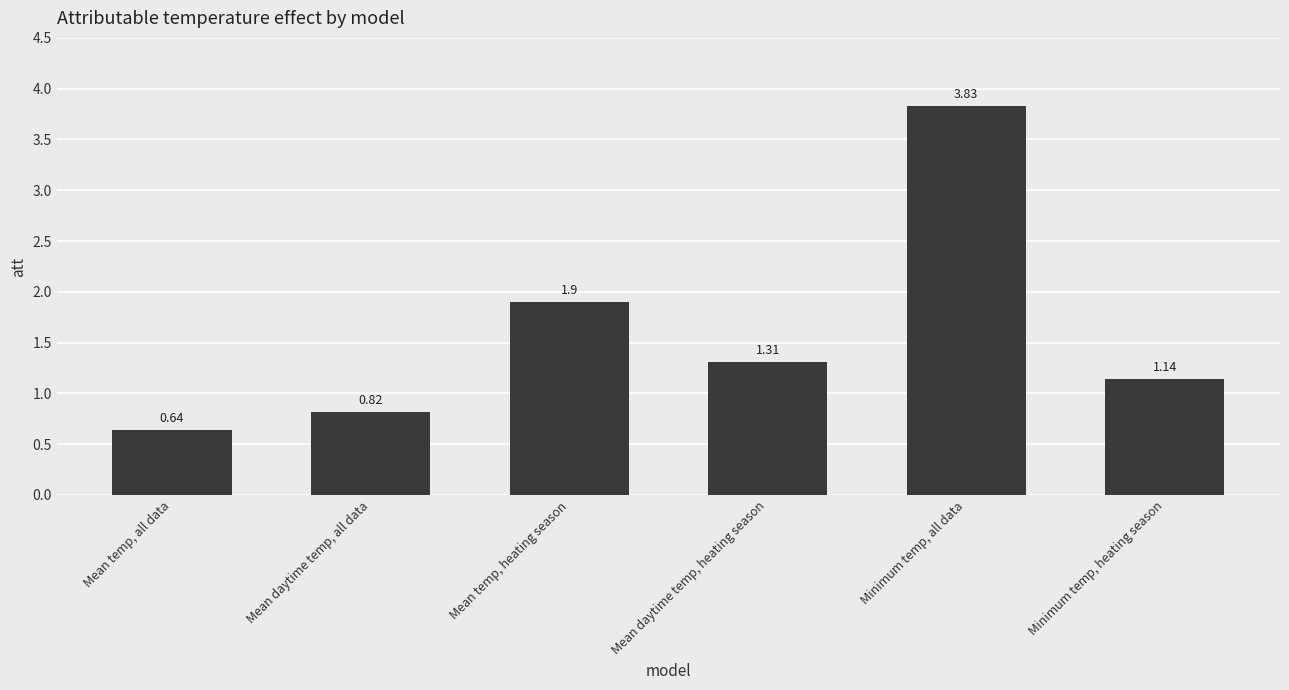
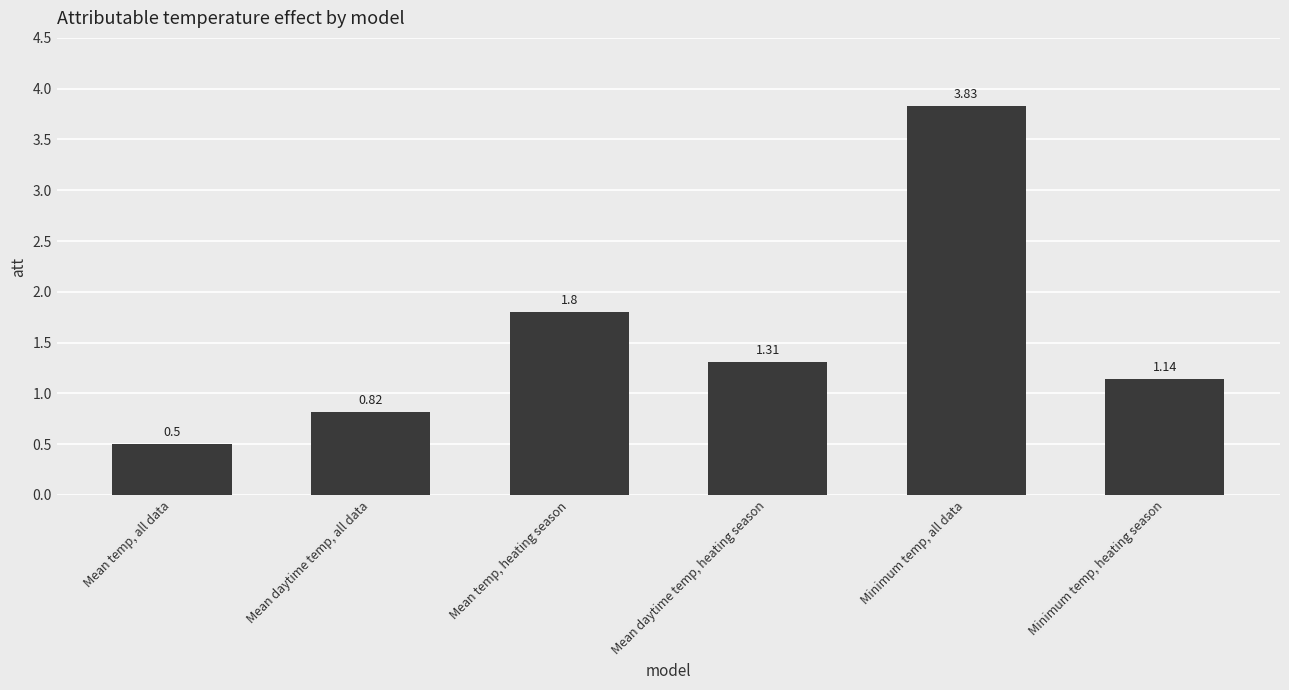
Mean temp, all data: 0.64 -> 0.5
Mean temp, heating season: 1.9 -> 1.8
